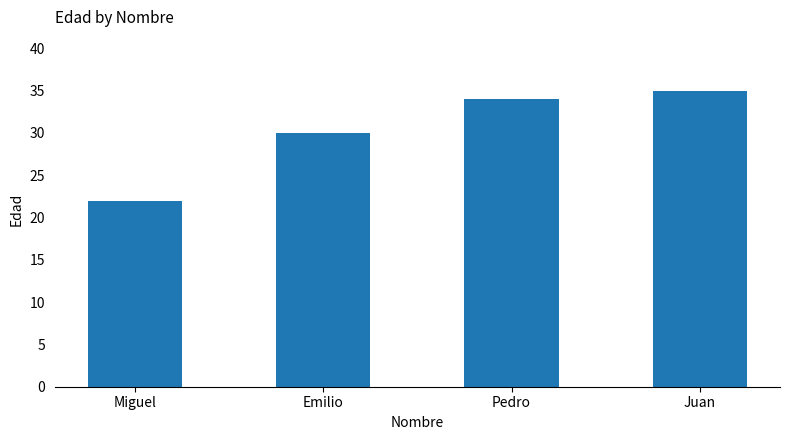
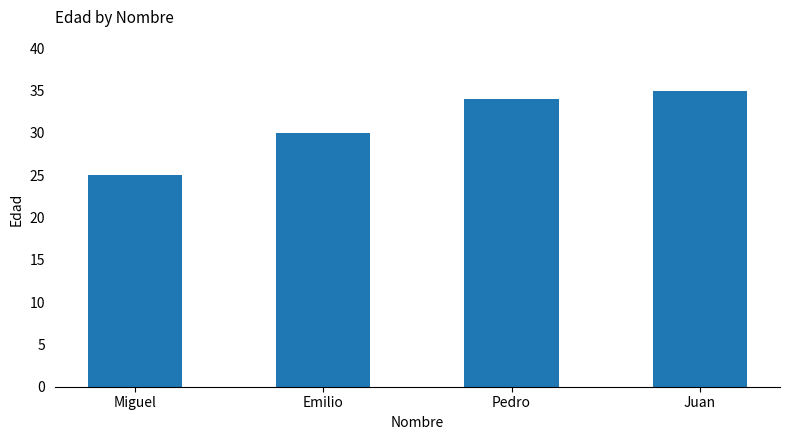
Miguel: 22 -> 25
